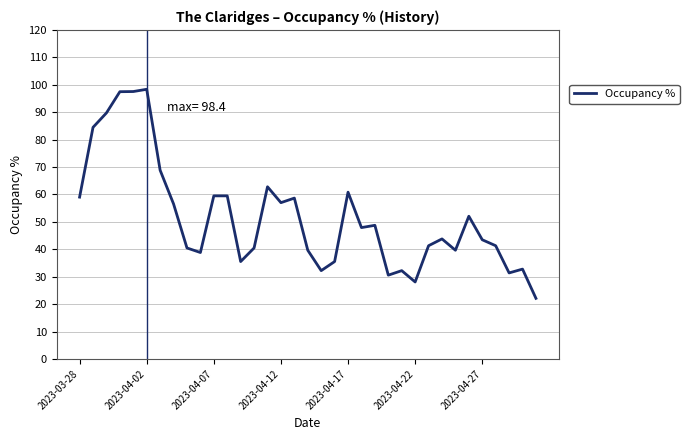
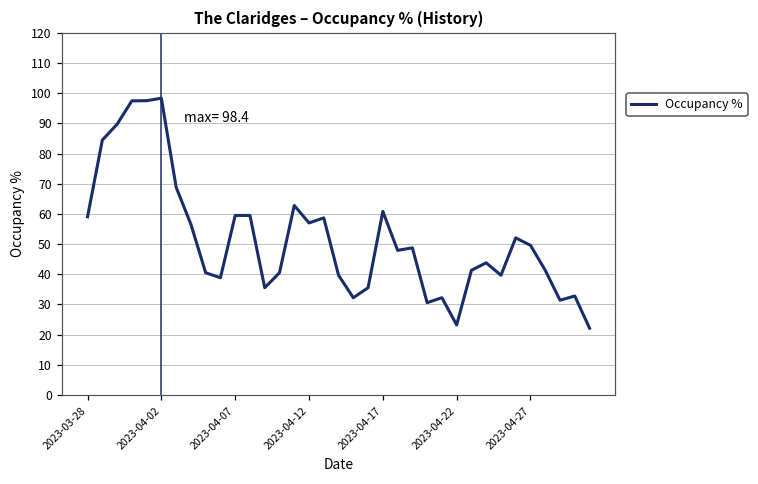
2023-04-22: 28 -> 23
2023-04-27: 43 -> 50
